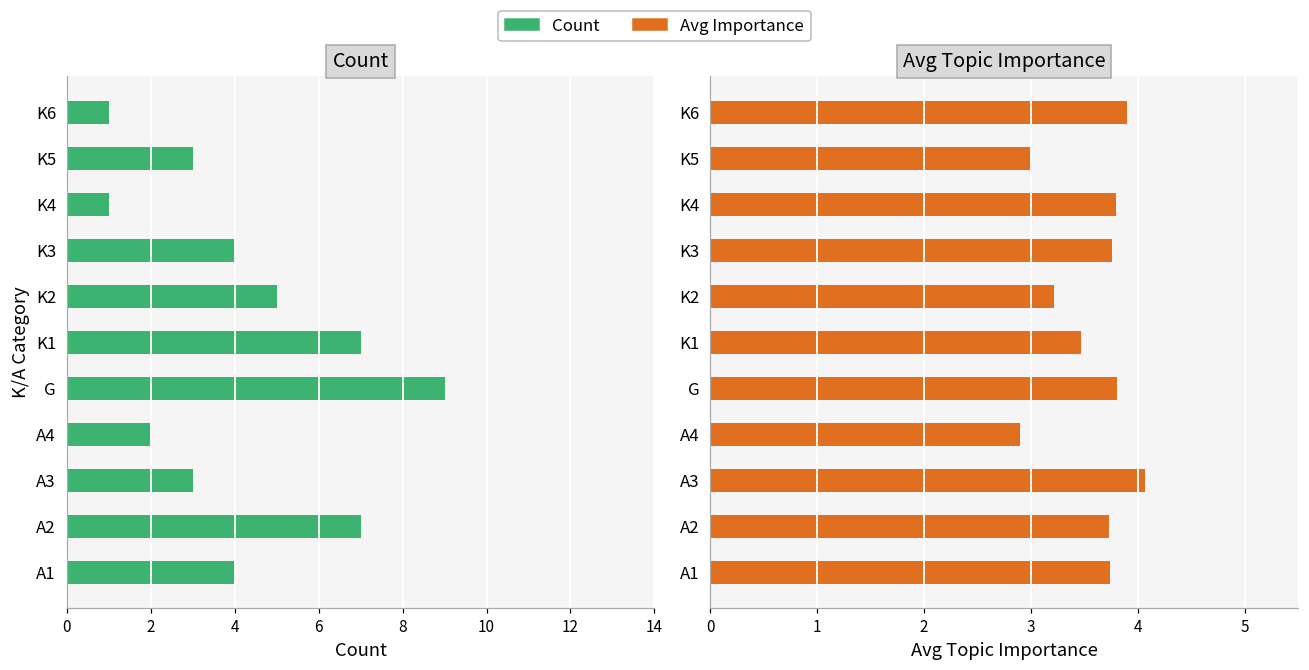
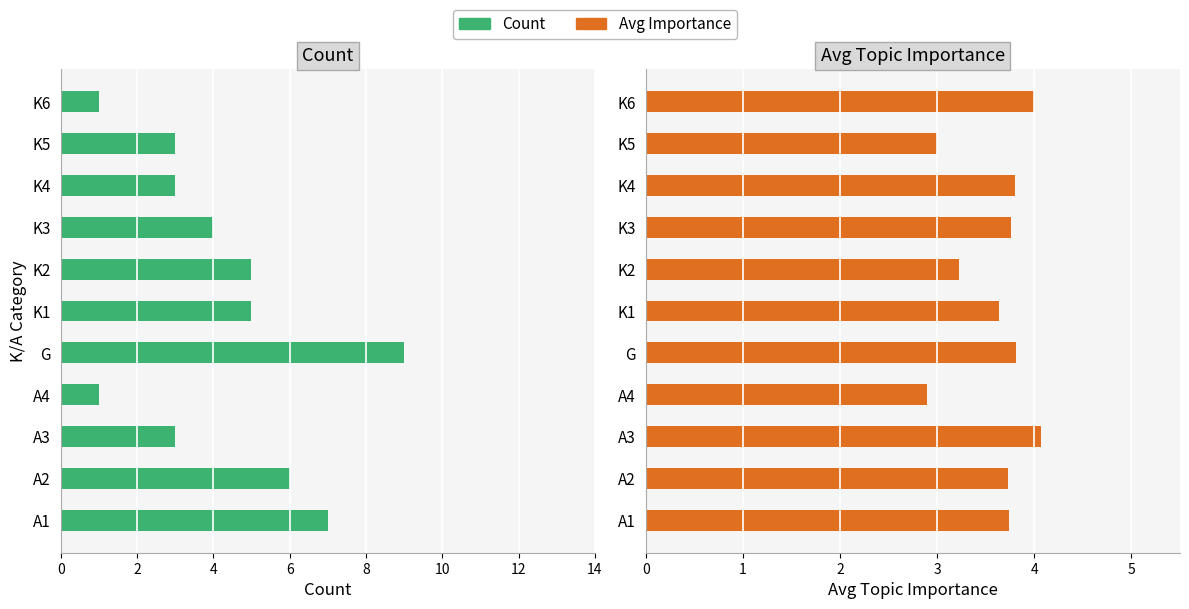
Count, K4: 1 -> 3
Count, K1: 7 -> 5
Count, A4: 2 -> 1
Count, A2: 7 -> 6
Count, A1: 4 -> 7
Avg Topic Importance, K6: 3.9 -> 4.0
Avg Topic Importance, K1: 3.5 -> 3.6
